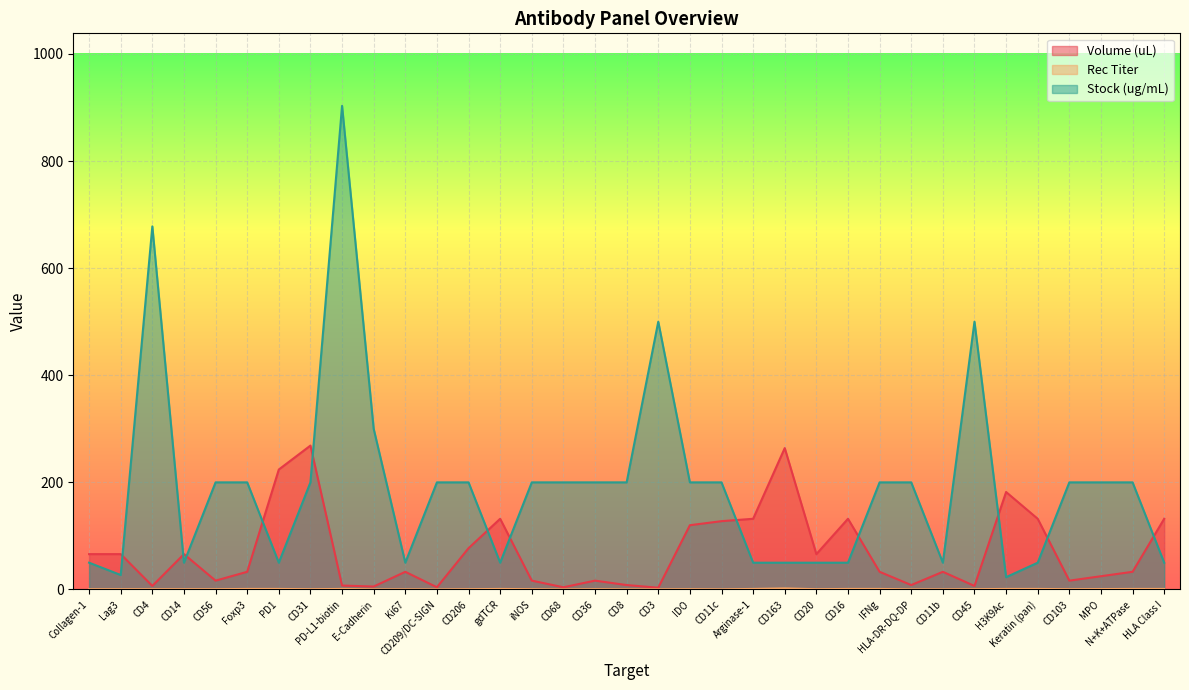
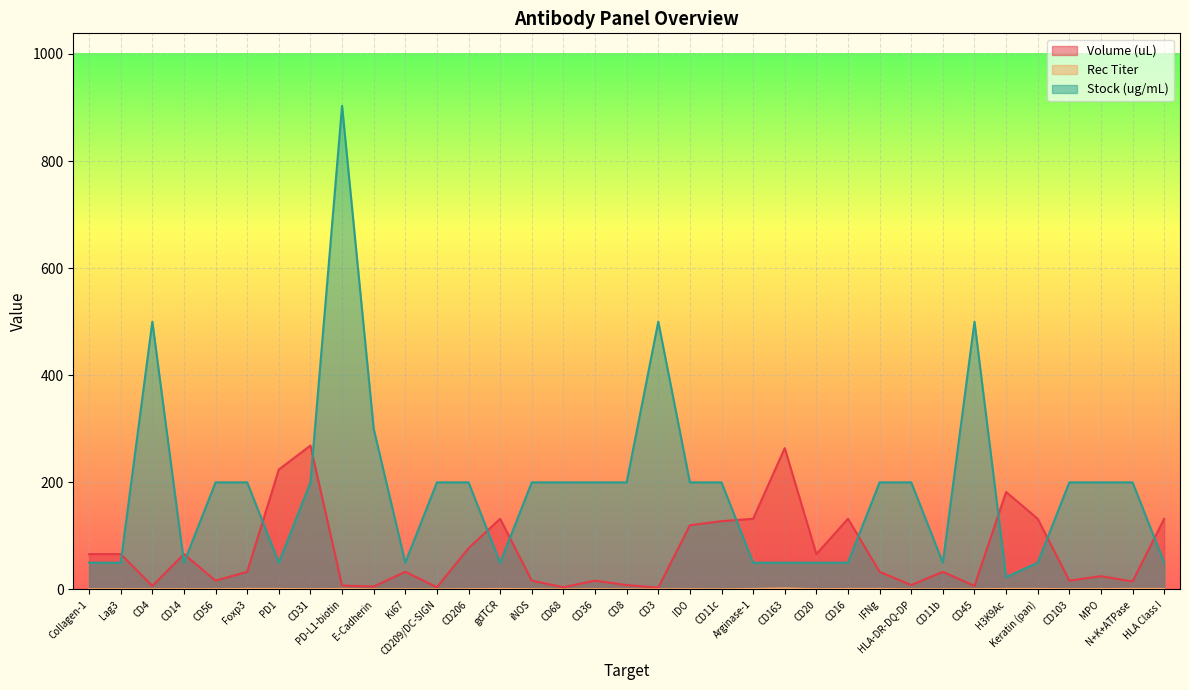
Stock (ug/mL), Lag3: 30 -> 50
Stock (ug/mL), CD4: 680 -> 500
Volume (uL), N+K+ATPase: 30 -> 20
